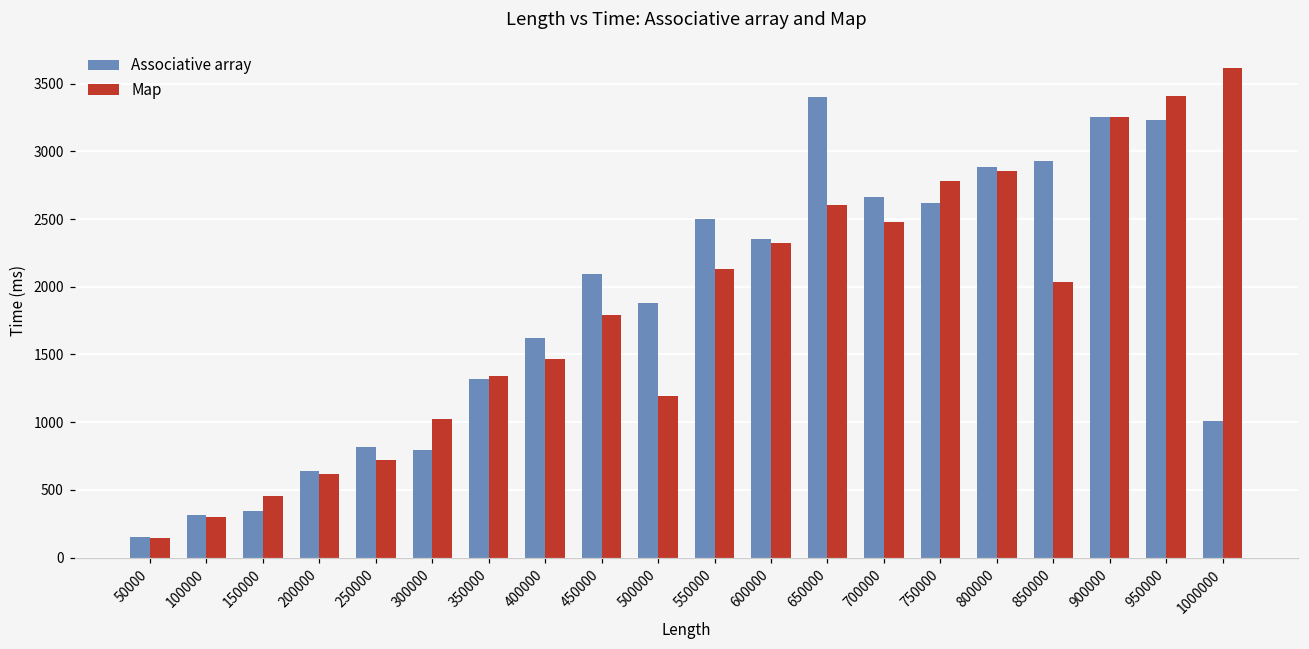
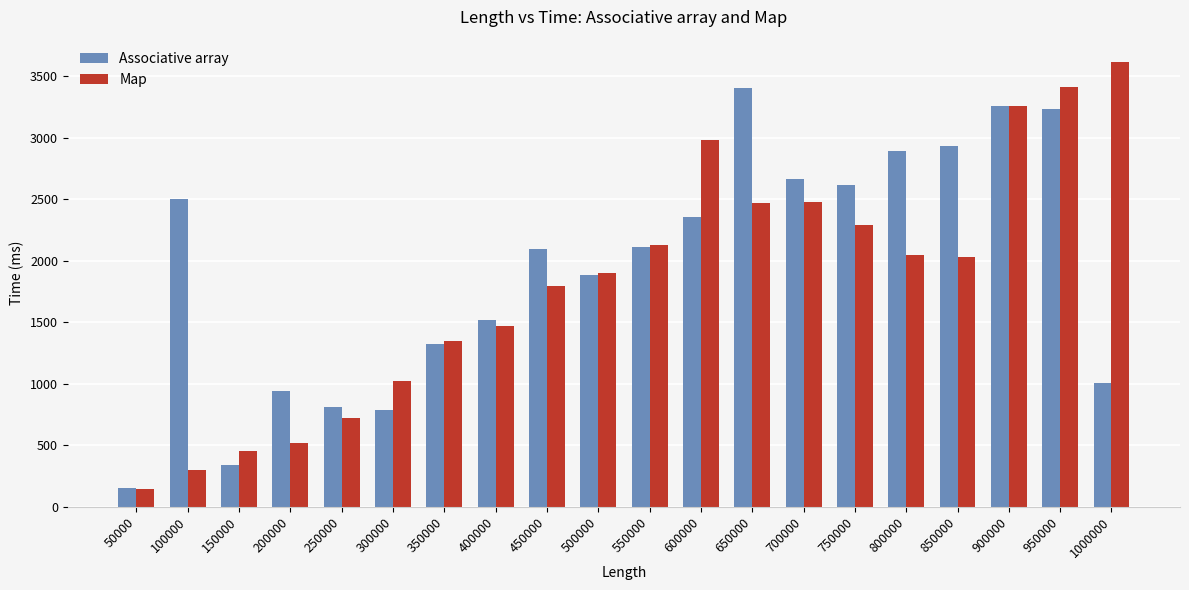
Associative array, 100000: 310 -> 2510
Associative array, 200000: 640 -> 940
Map, 200000: 620 -> 520
Associative array, 400000: 1620 -> 1520
Map, 500000: 1190 -> 1900
Associative array, 550000: 2500 -> 2120
Map, 600000: 2320 -> 2980
Map, 650000: 2610 -> 2470
Map, 750000: 2780 -> 2290
Map, 800000: 2860 -> 2050
